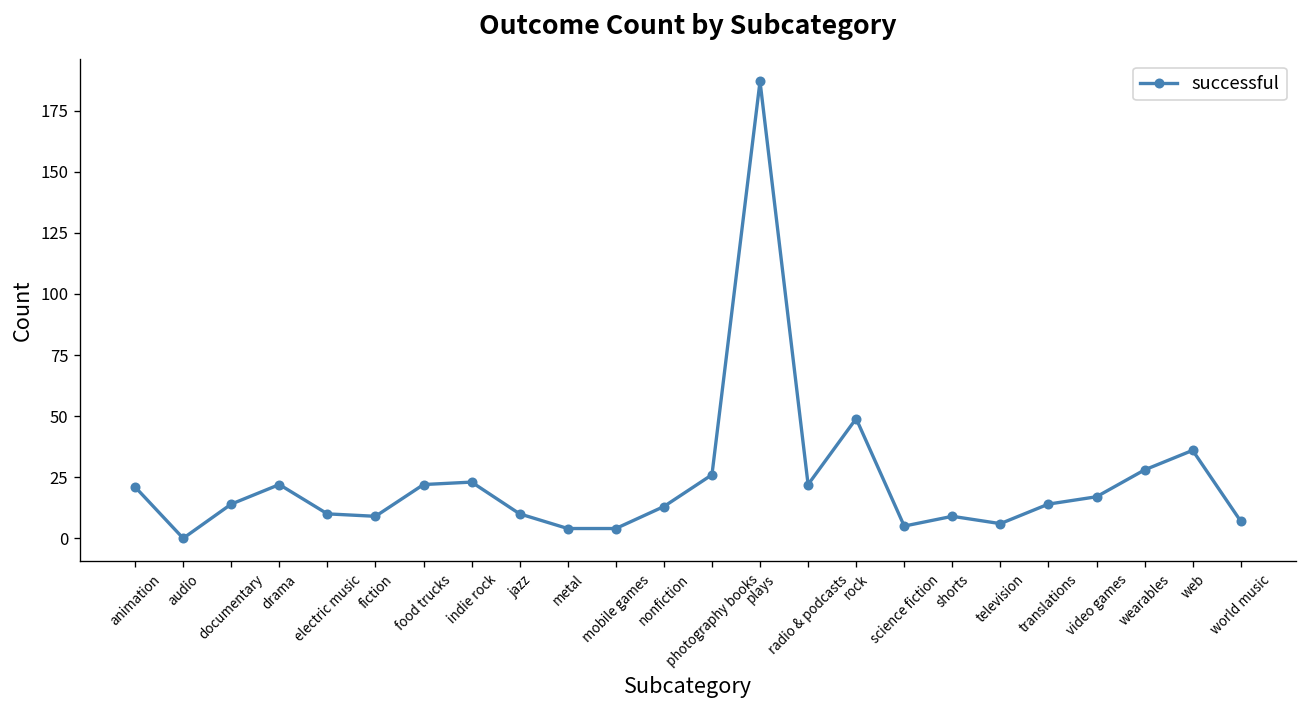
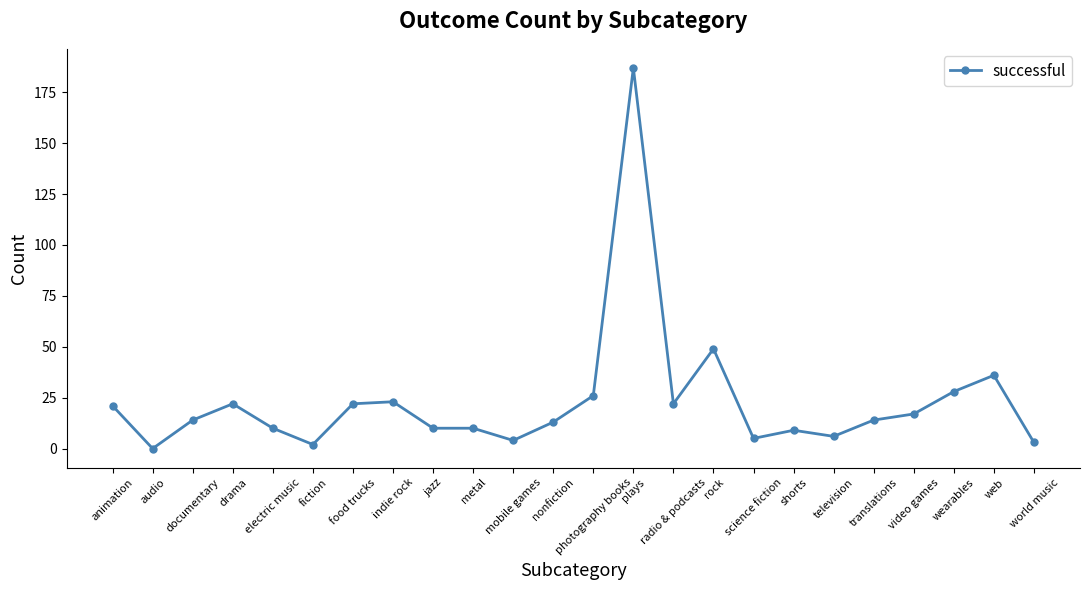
fiction: 9 -> 2
metal: 4 -> 10
world music: 7 -> 3
